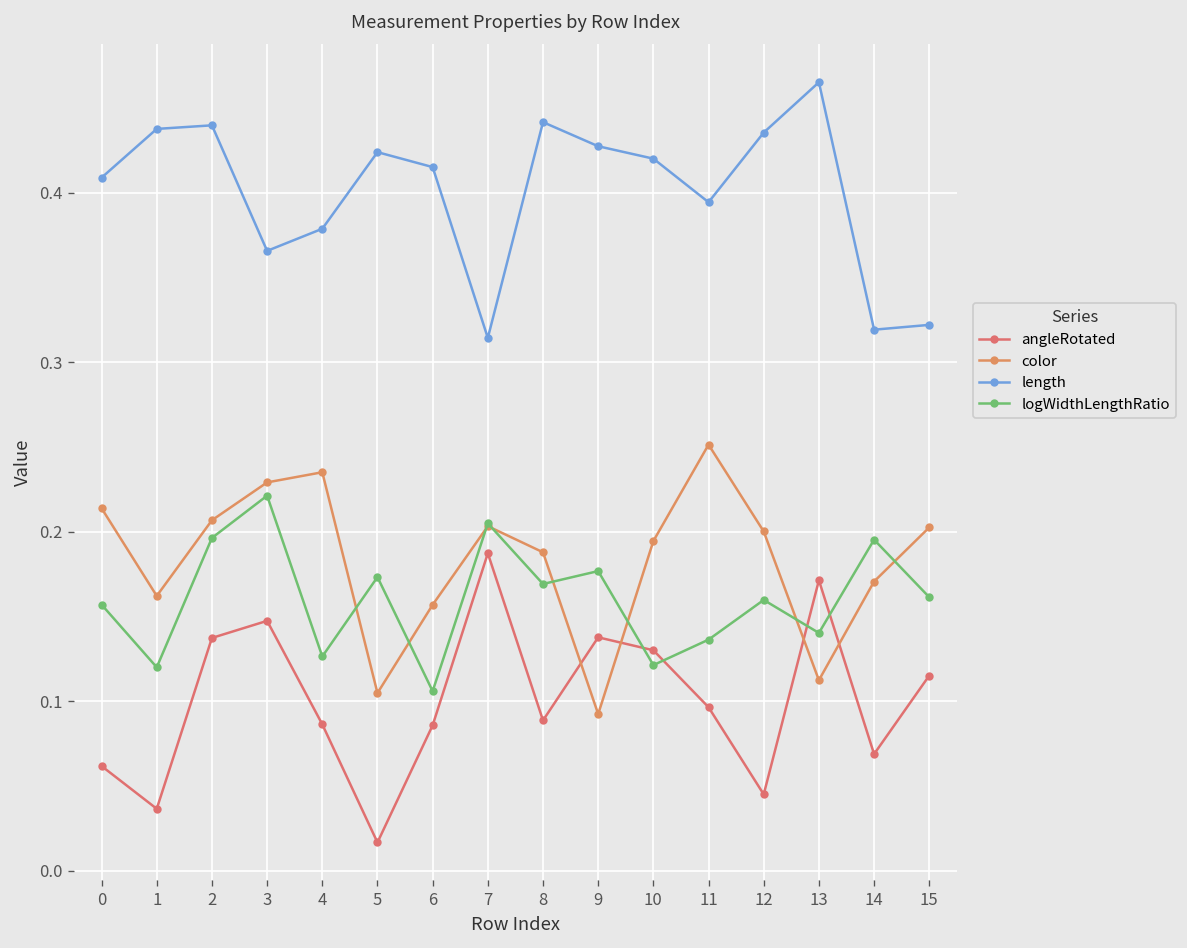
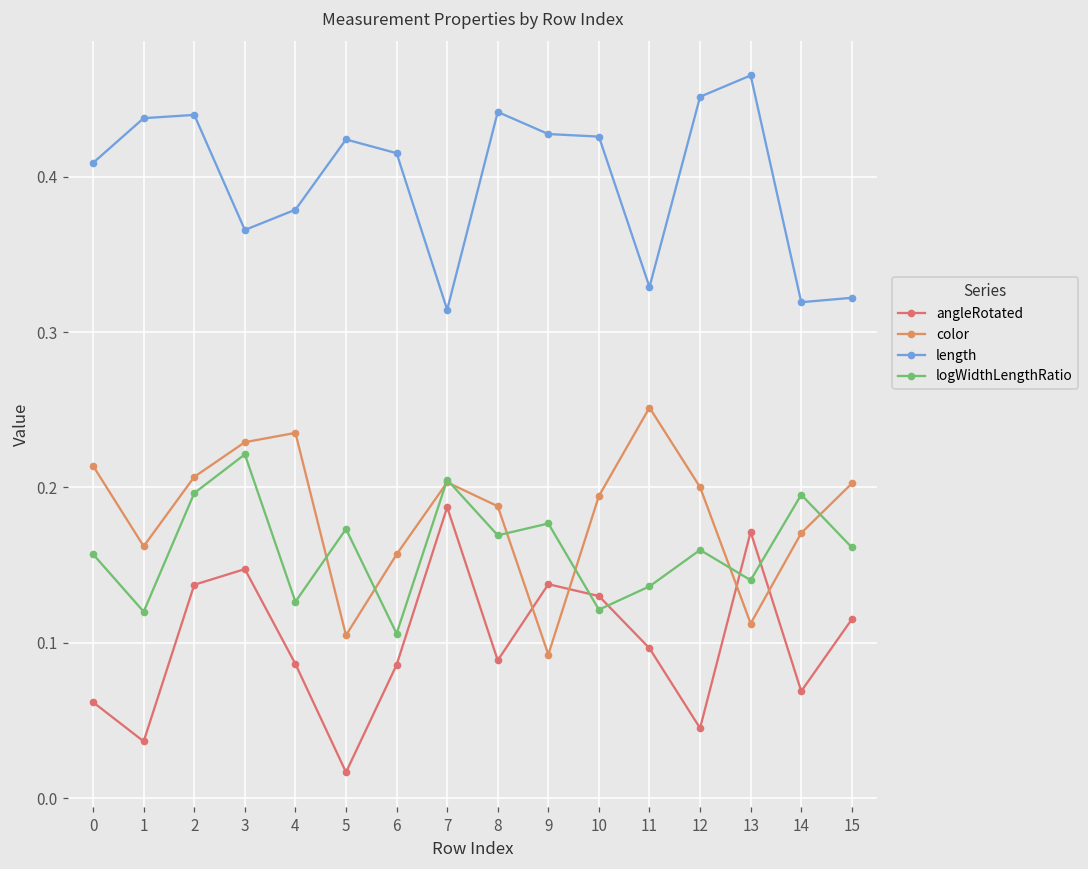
length, 10: 0.420 -> 0.426
length, 11: 0.394 -> 0.329
length, 12: 0.435 -> 0.451
